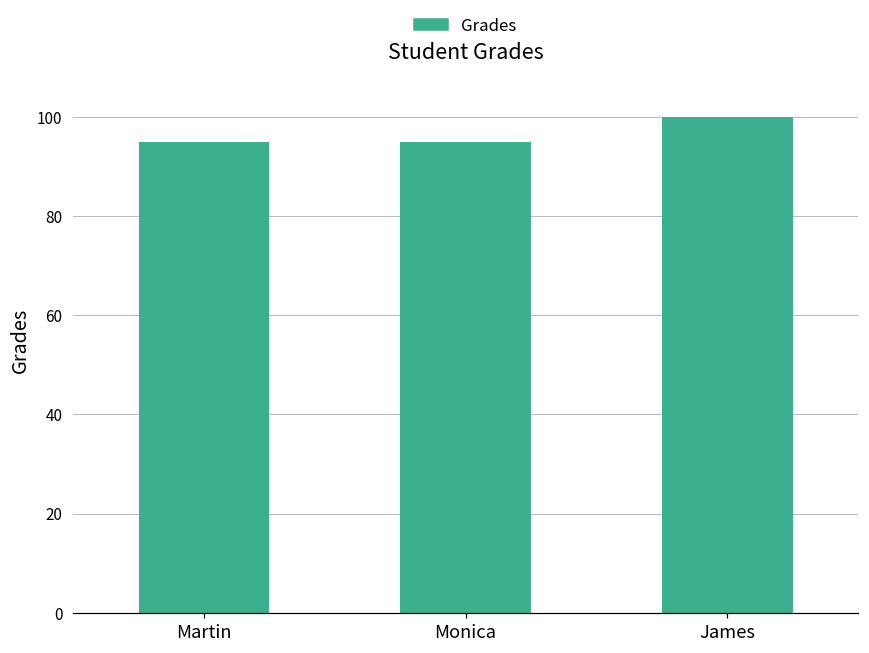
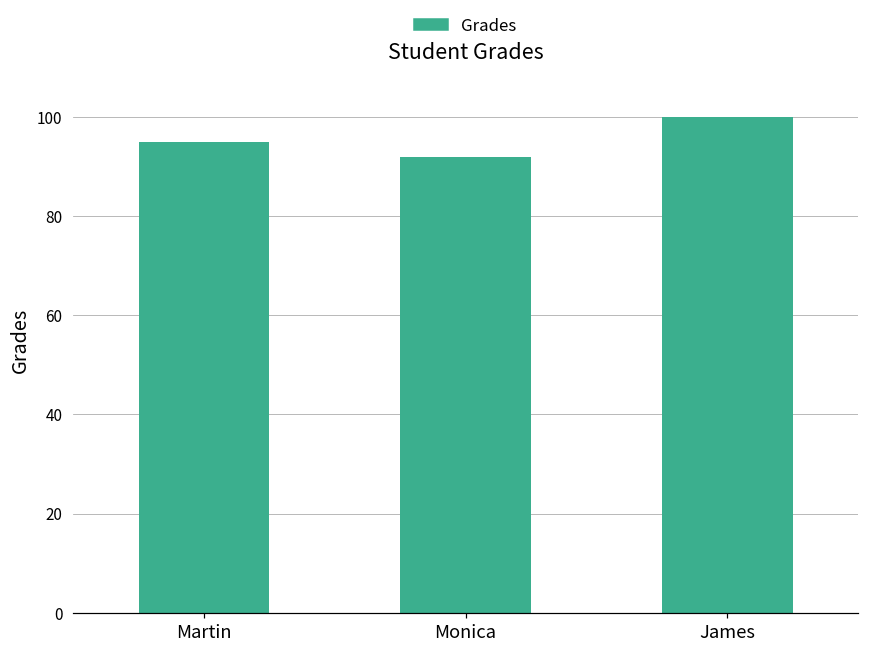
Monica: 95 -> 92
